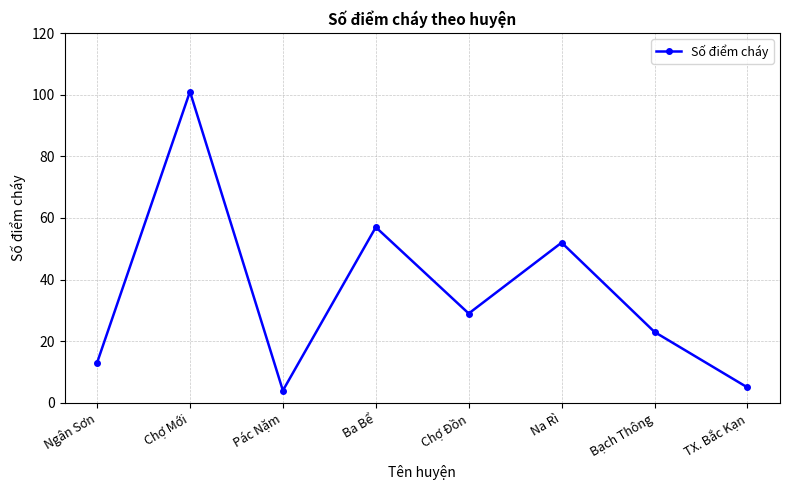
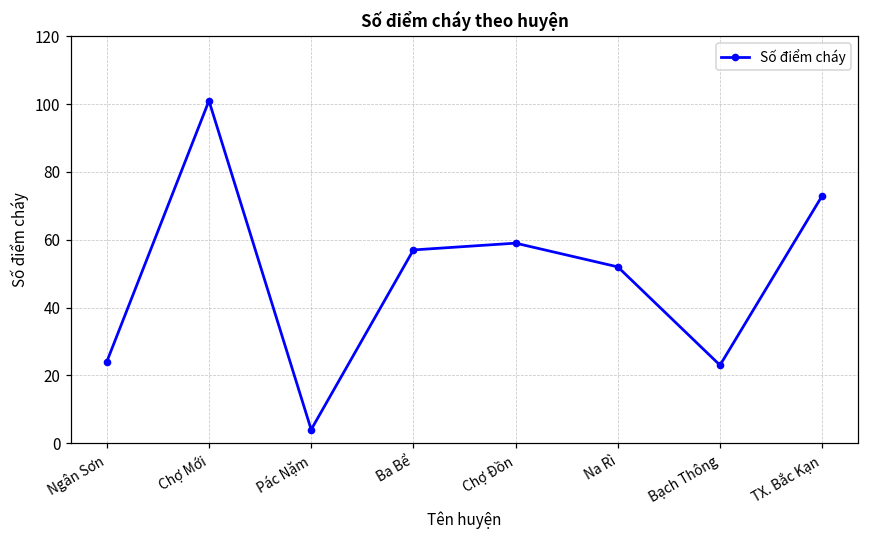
Ngân Sơn: 13 -> 24
Chợ Đồn: 29 -> 59
TX. Bắc Kạn: 5 -> 73
